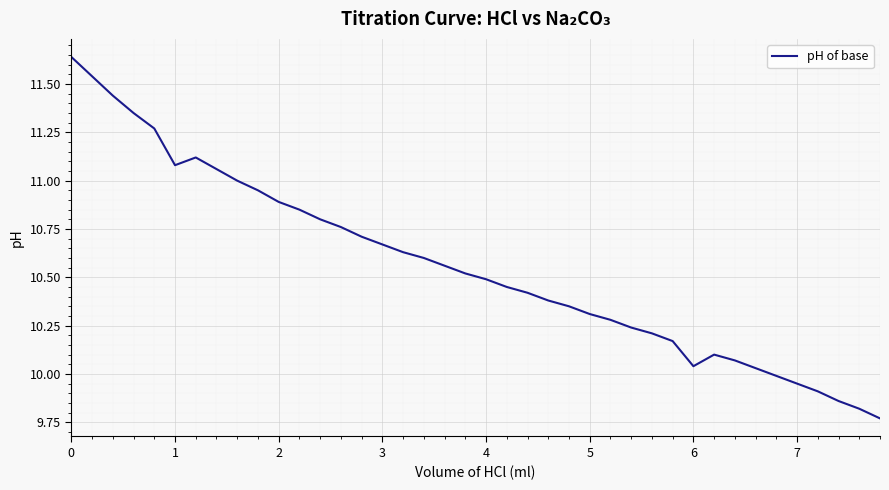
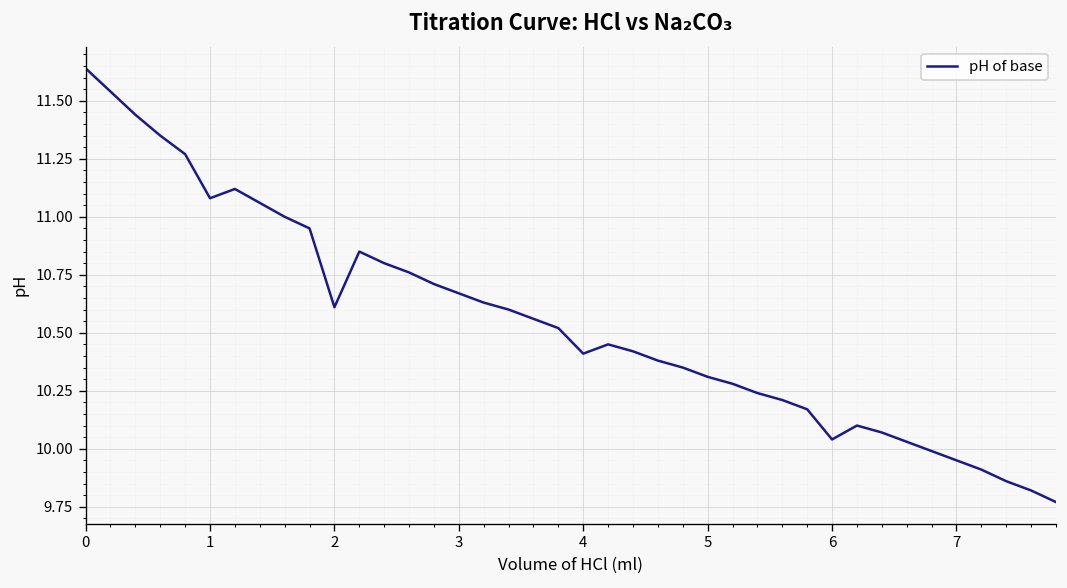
2: 10.89 -> 10.61
4: 10.49 -> 10.41
